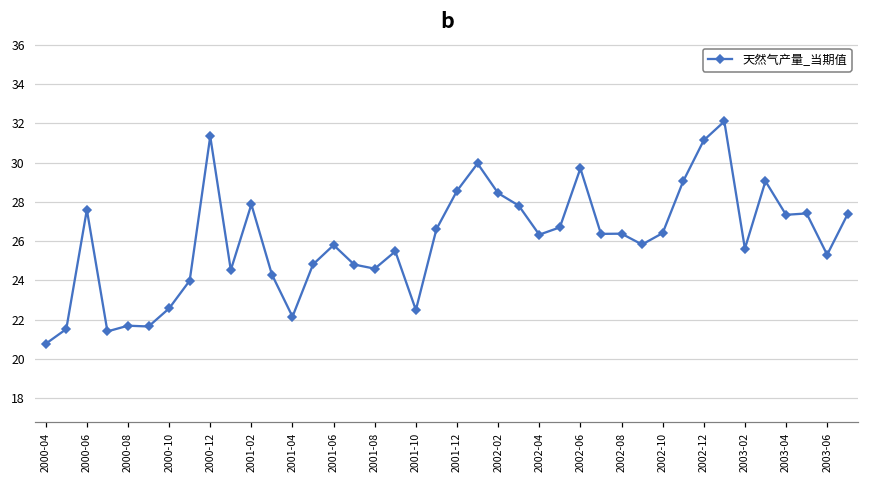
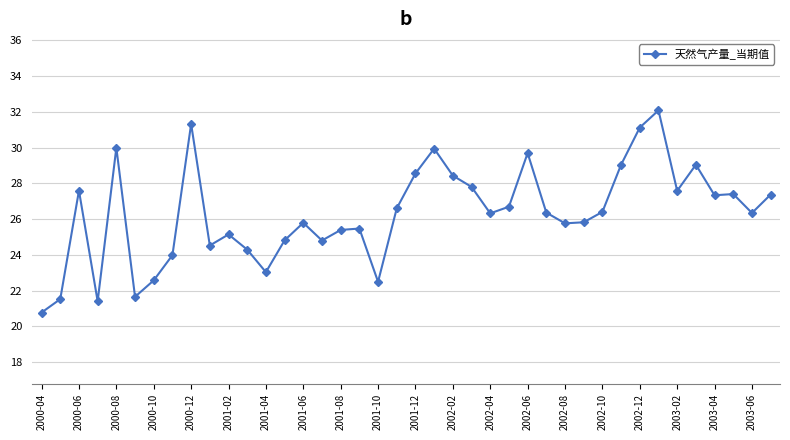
2000-08: 21.7 -> 30.0
2001-02: 27.9 -> 25.2
2001-04: 22.2 -> 23.0
2001-08: 24.6 -> 25.4
2002-08: 26.4 -> 25.8
2003-02: 25.6 -> 27.6
2003-06: 25.3 -> 26.4
